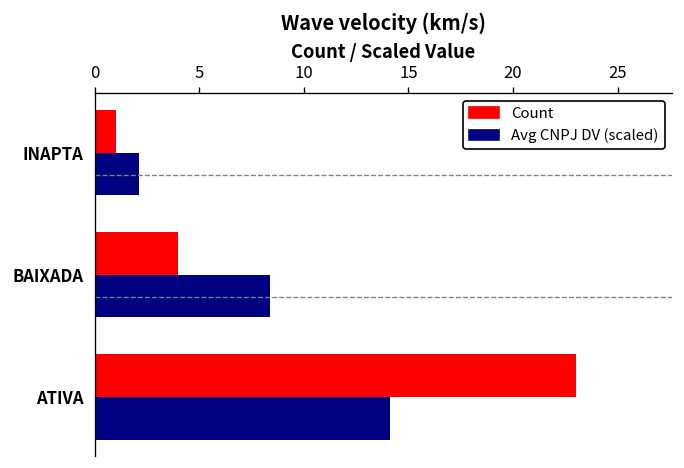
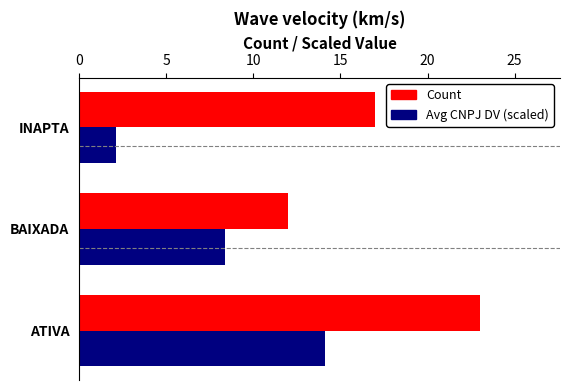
Count, INAPTA: 1 -> 17
Count, BAIXADA: 4 -> 12
